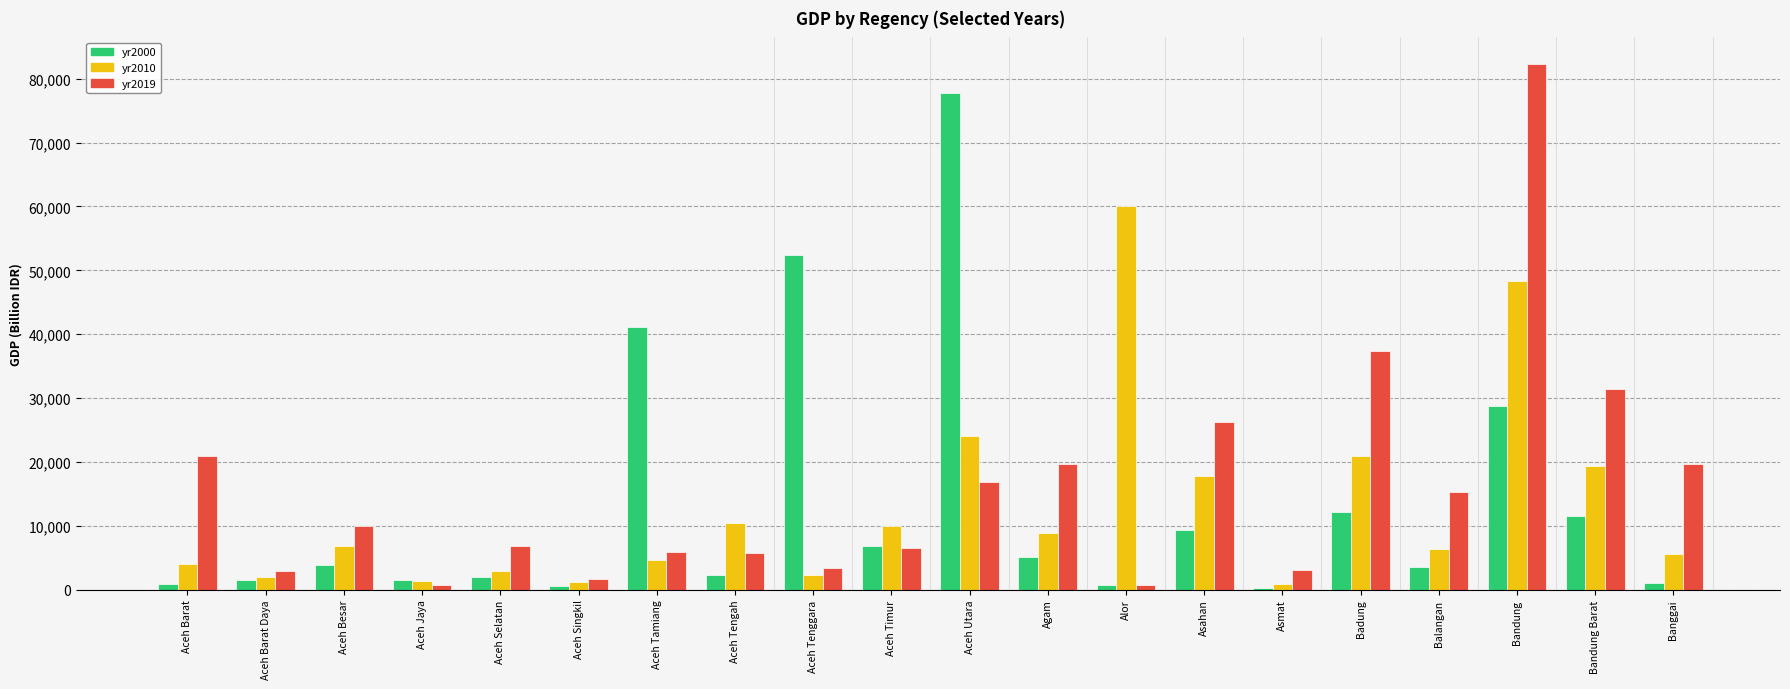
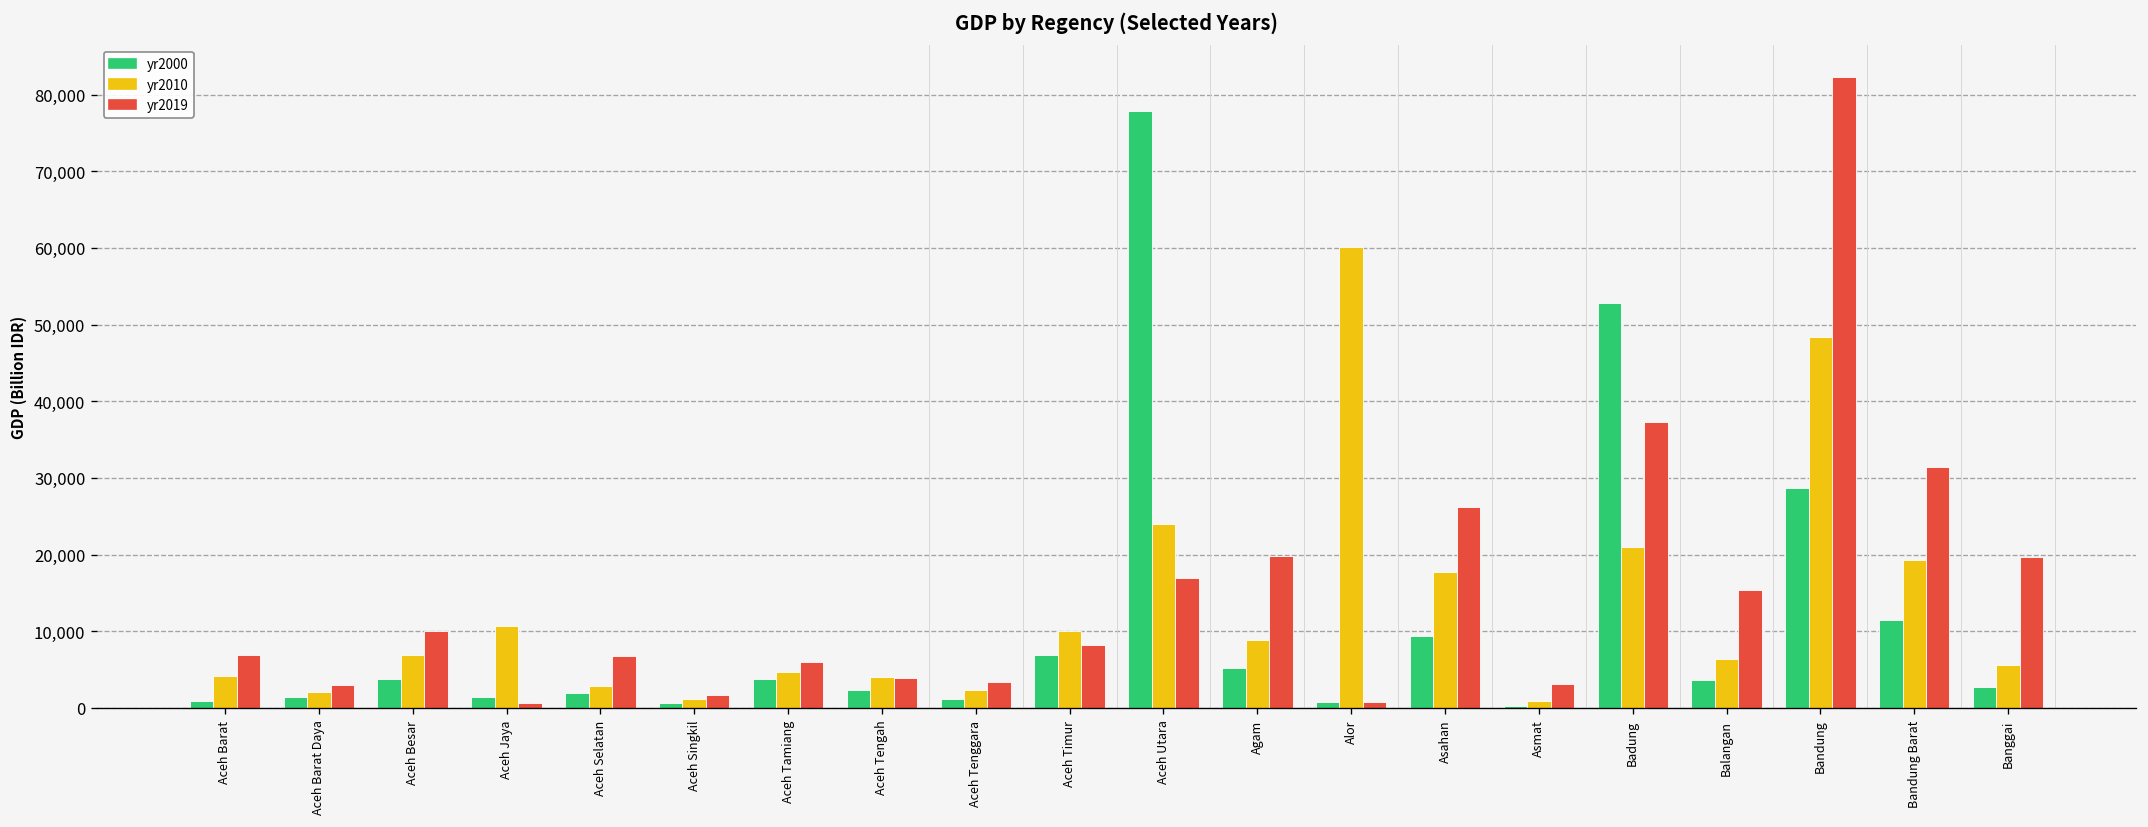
yr2019, Aceh Barat: 21,000 -> 7,000
yr2010, Aceh Jaya: 1,000 -> 11,000
yr2000, Aceh Tamiang: 41,000 -> 4,000
yr2010, Aceh Tengah: 11,000 -> 4,000
yr2019, Aceh Tengah: 6,000 -> 4,000
yr2000, Aceh Tenggara: 52,000 -> 1,000
yr2019, Aceh Timur: 6,000 -> 8,000
yr2000, Badung: 12,000 -> 53,000
yr2000, Banggai: 1,000 -> 3,000
